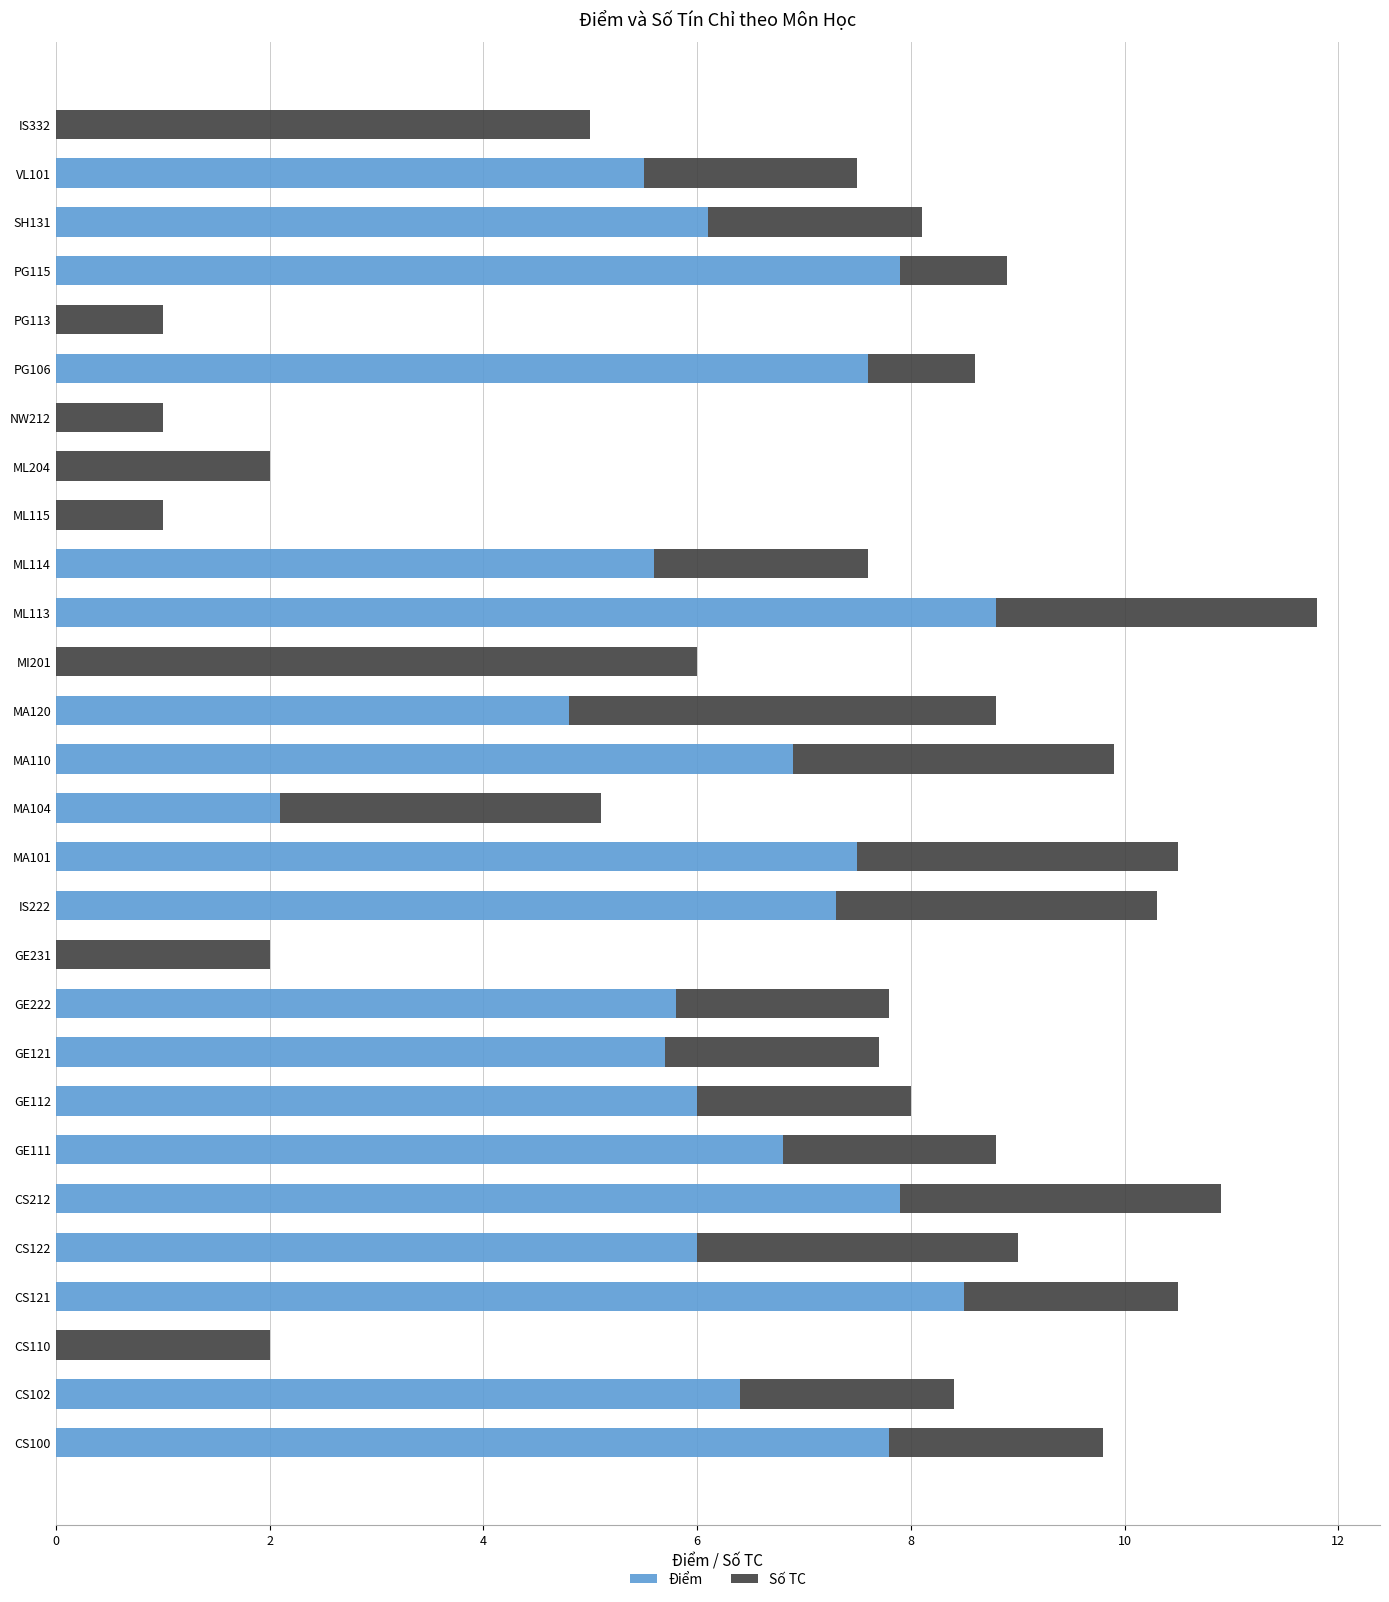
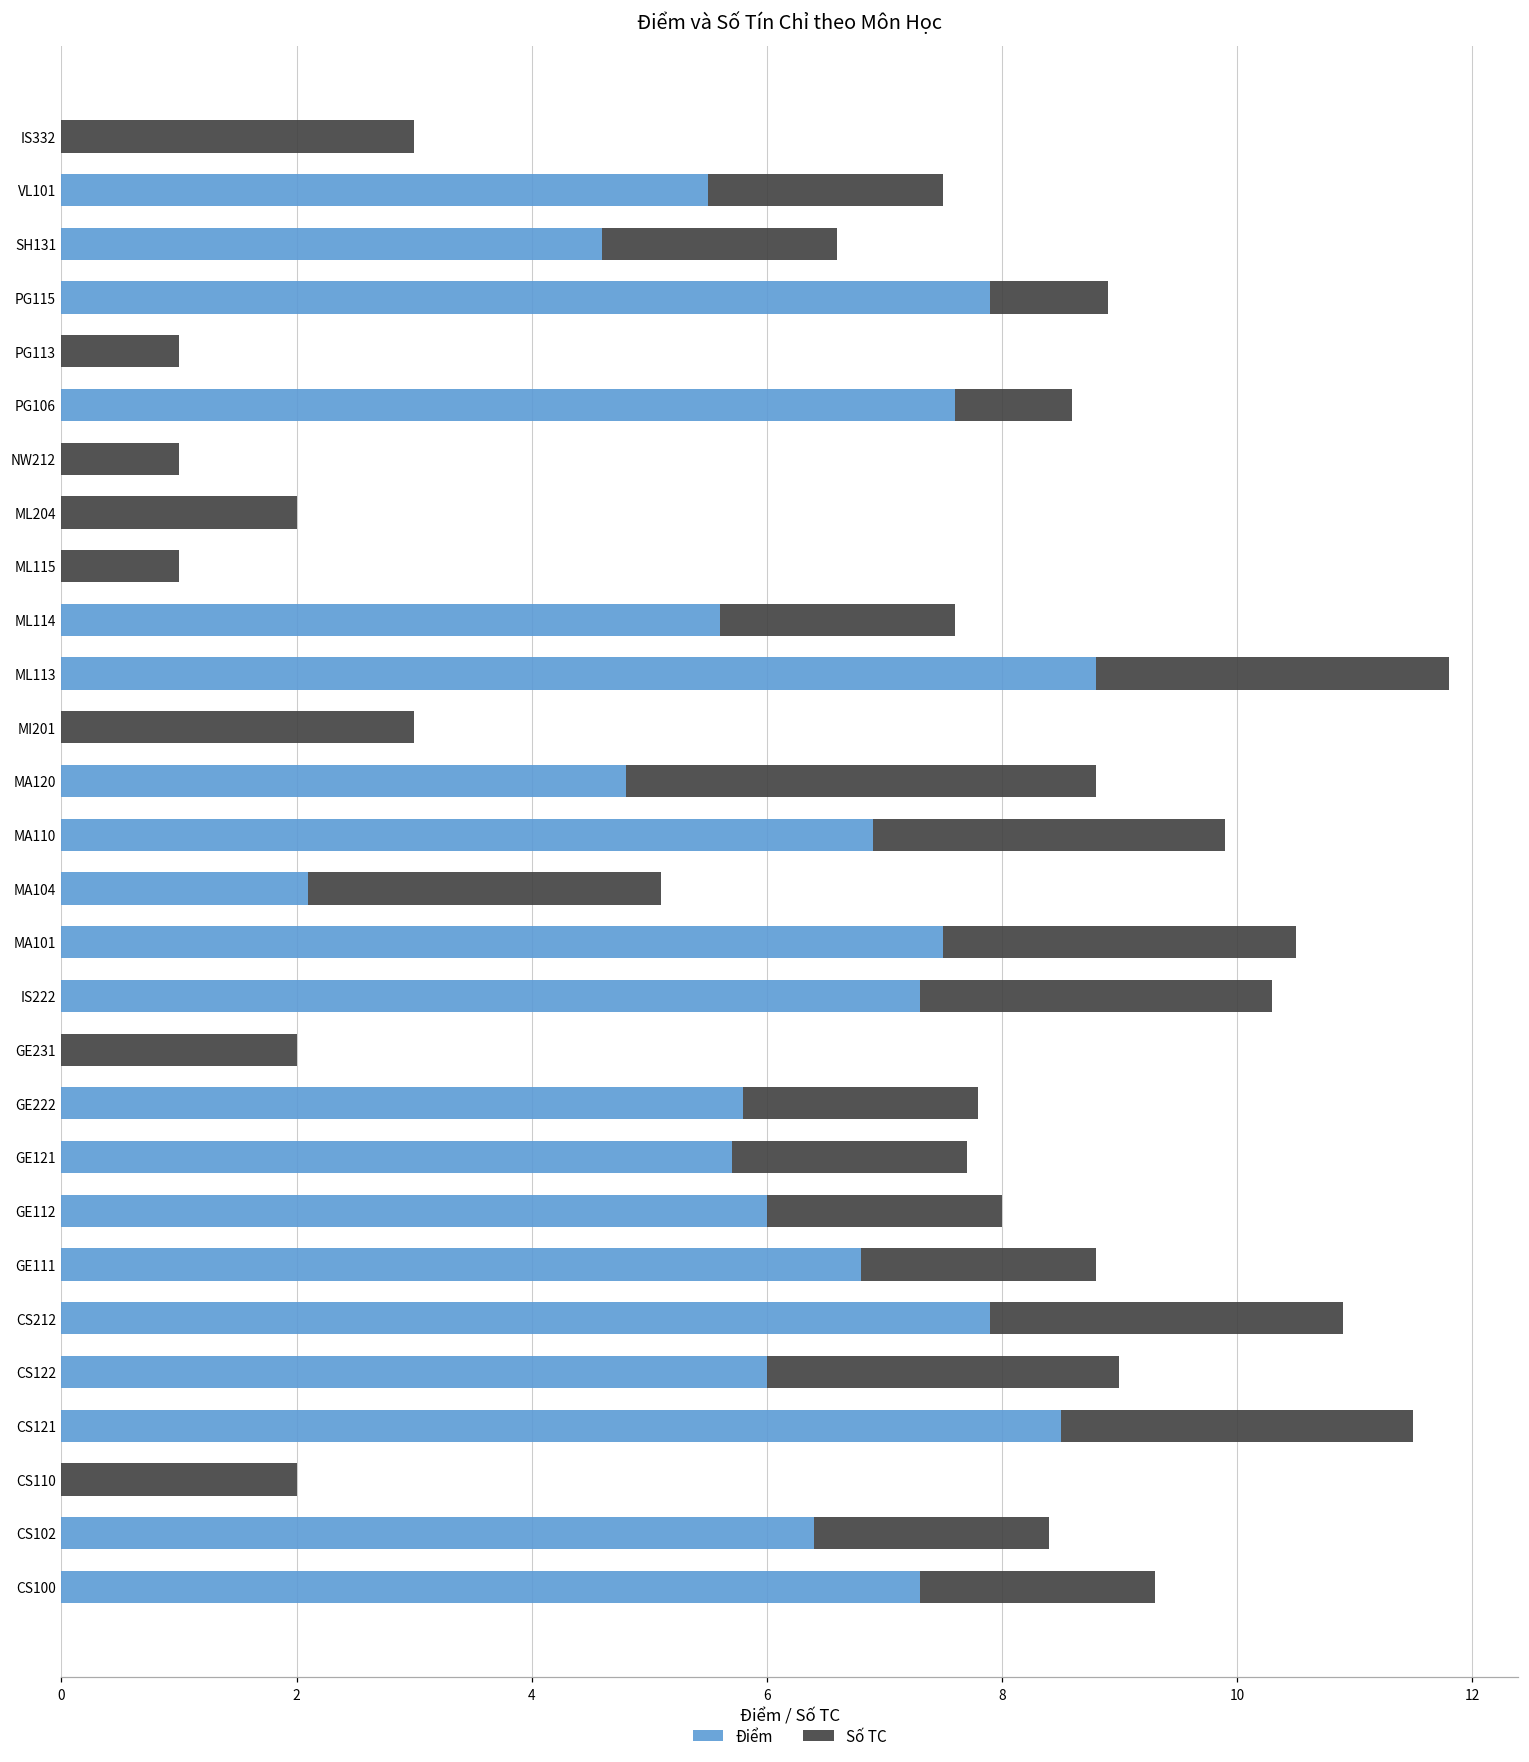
Số TC, IS332: 5 -> 3
Điểm, SH131: 6.1 -> 4.6
Số TC, MI201: 6 -> 3
Số TC, CS121: 2 -> 3
Điểm, CS100: 7.8 -> 7.3
